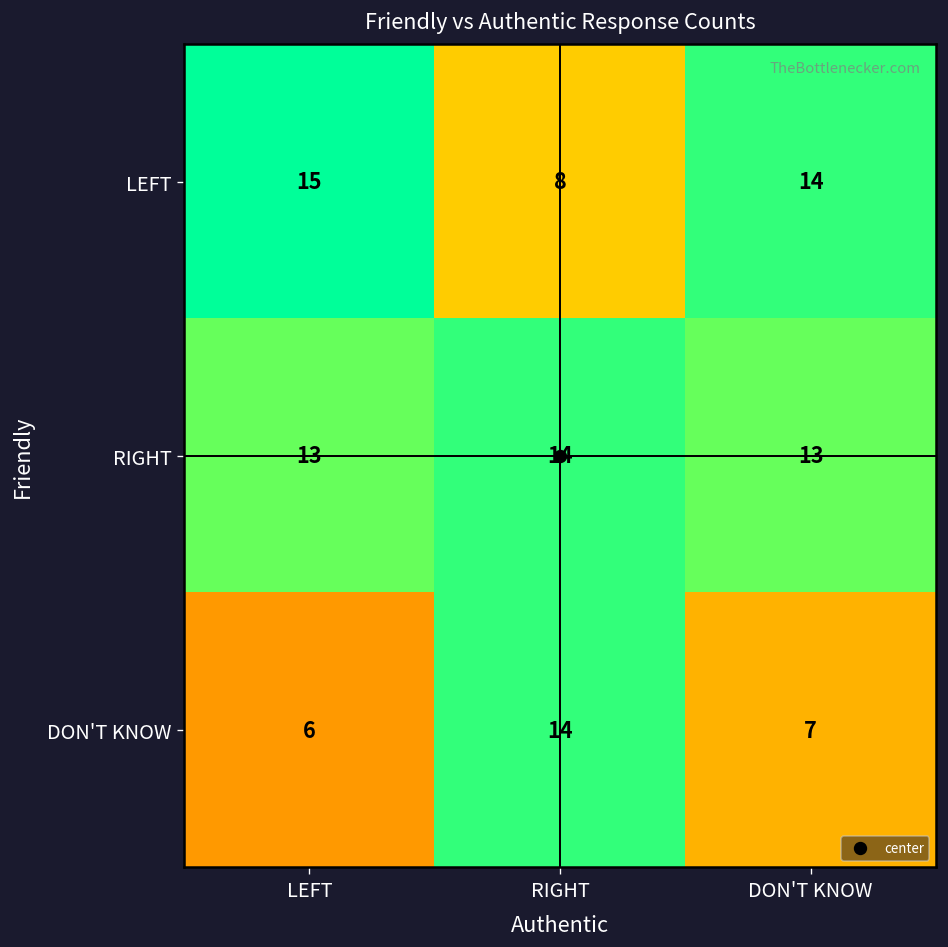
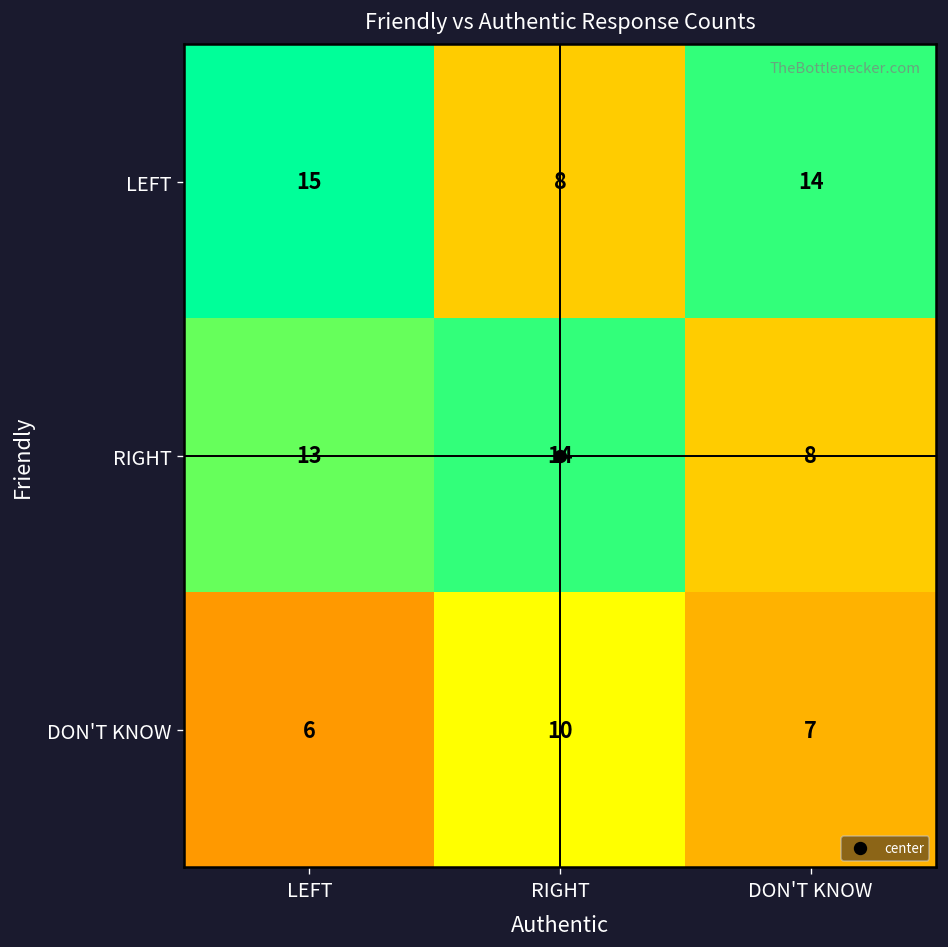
RIGHT, DON'T KNOW: 13 -> 8
DON'T KNOW, RIGHT: 14 -> 10
